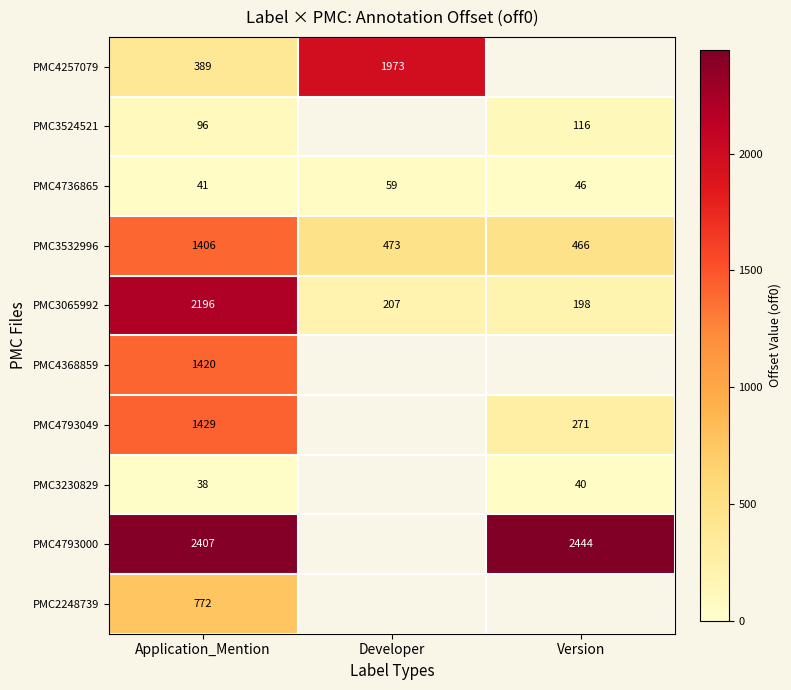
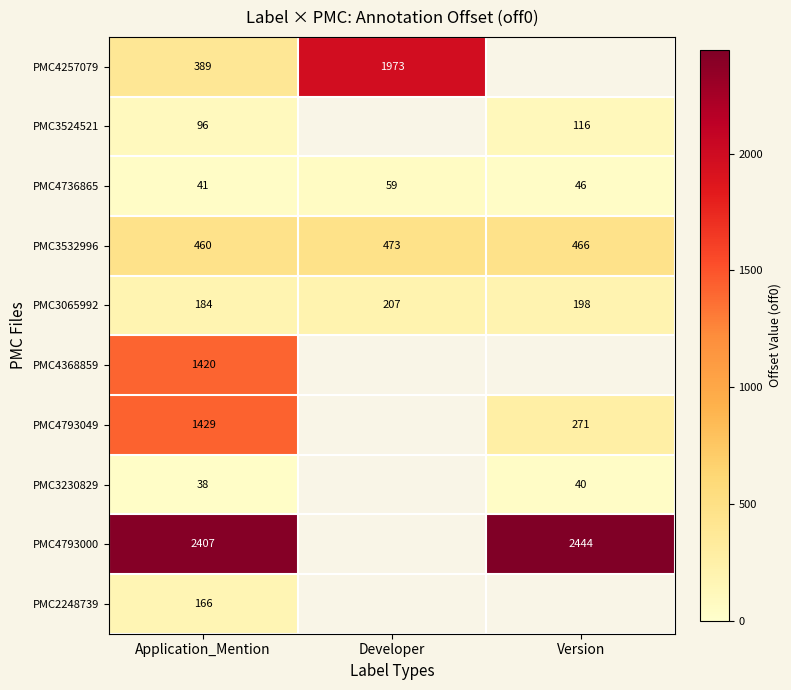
PMC3532996, Application_Mention: 1406 -> 460
PMC3065992, Application_Mention: 2196 -> 184
PMC2248739, Application_Mention: 772 -> 166
